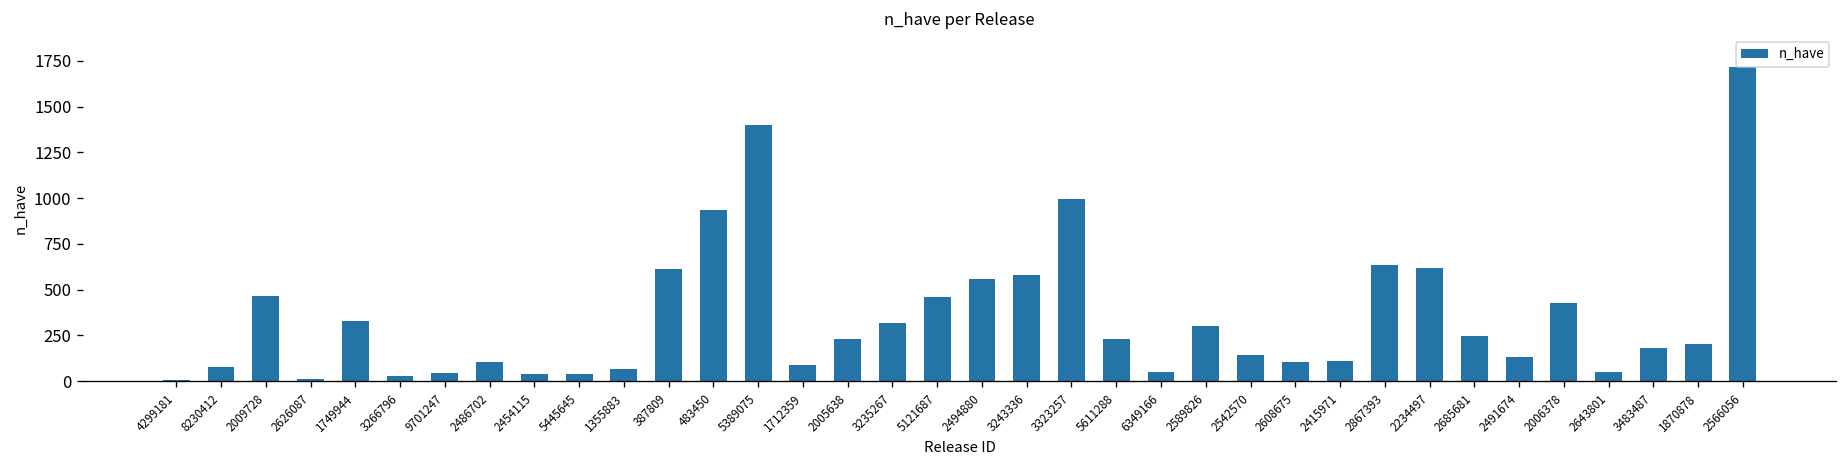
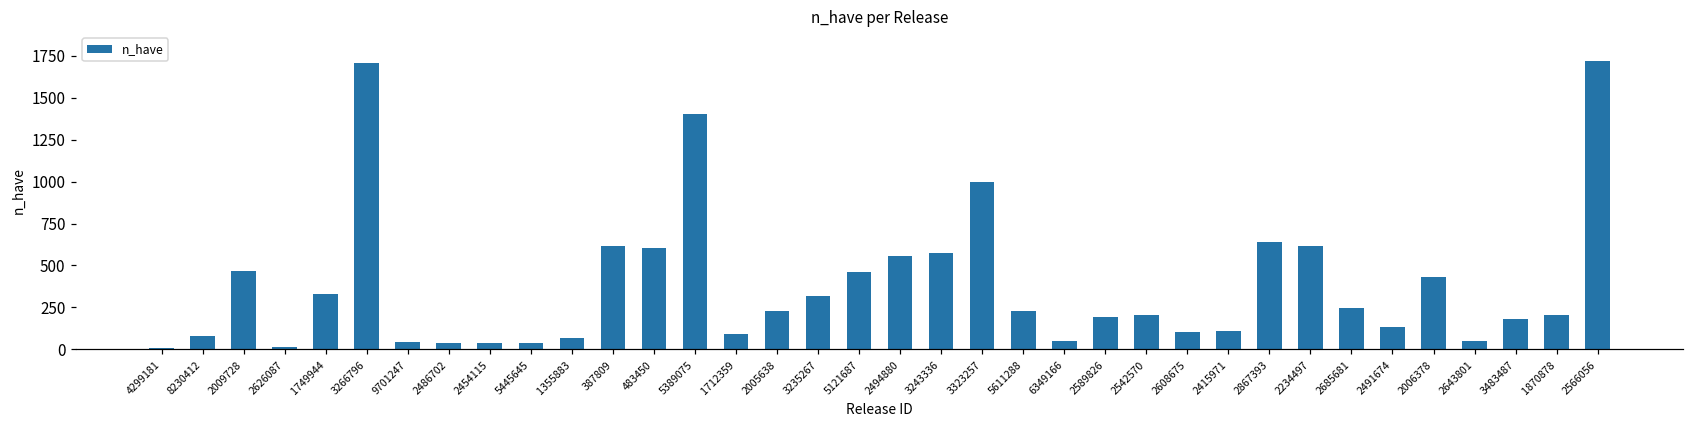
3266796: 30 -> 1710
2486702: 100 -> 40
483450: 940 -> 610
2589826: 300 -> 190
2542570: 150 -> 210
